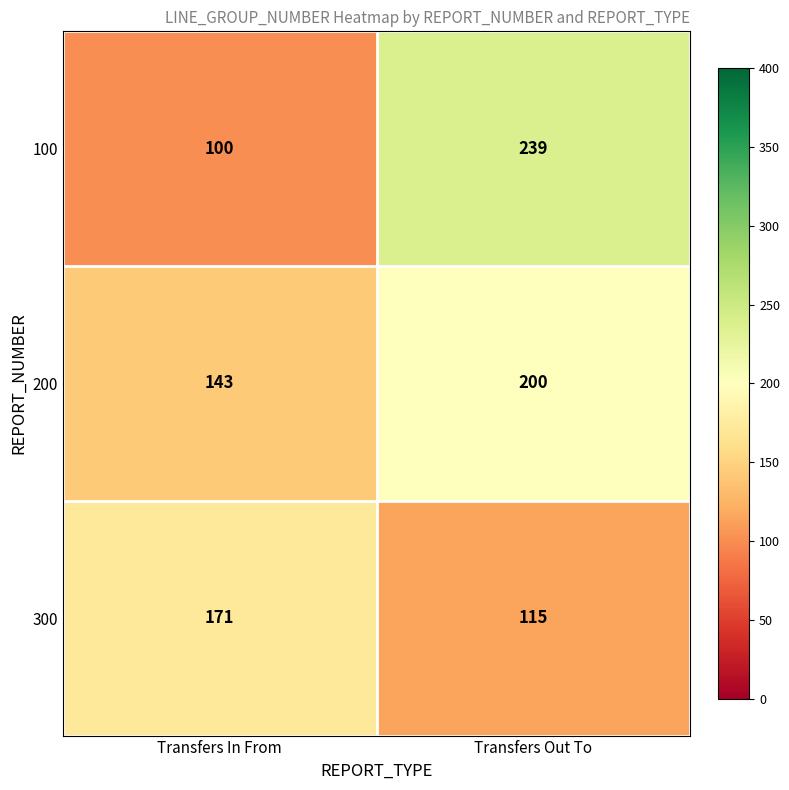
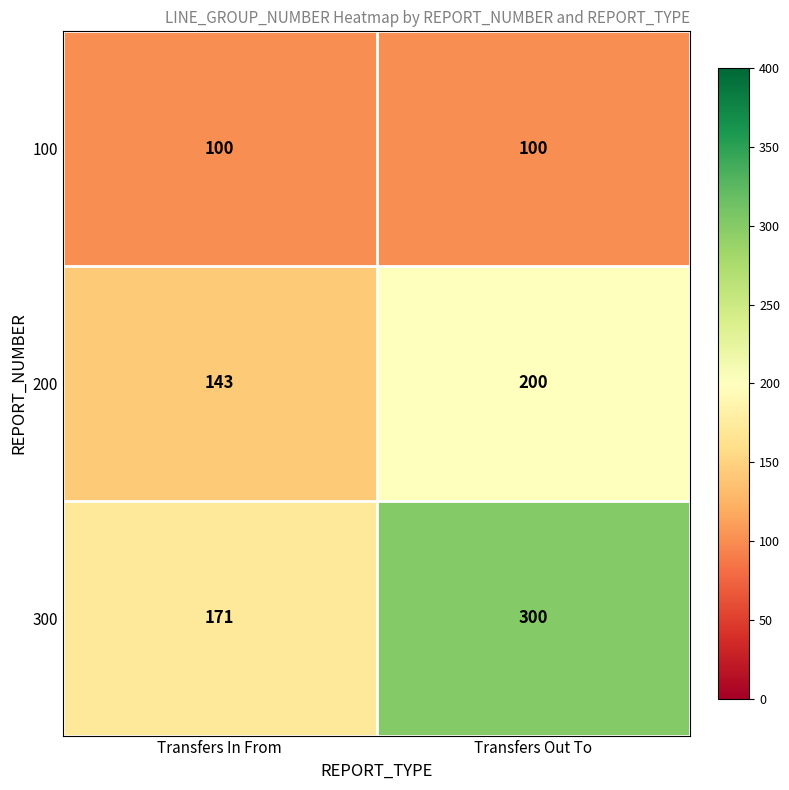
100, Transfers Out To: 239 -> 100
300, Transfers Out To: 115 -> 300
